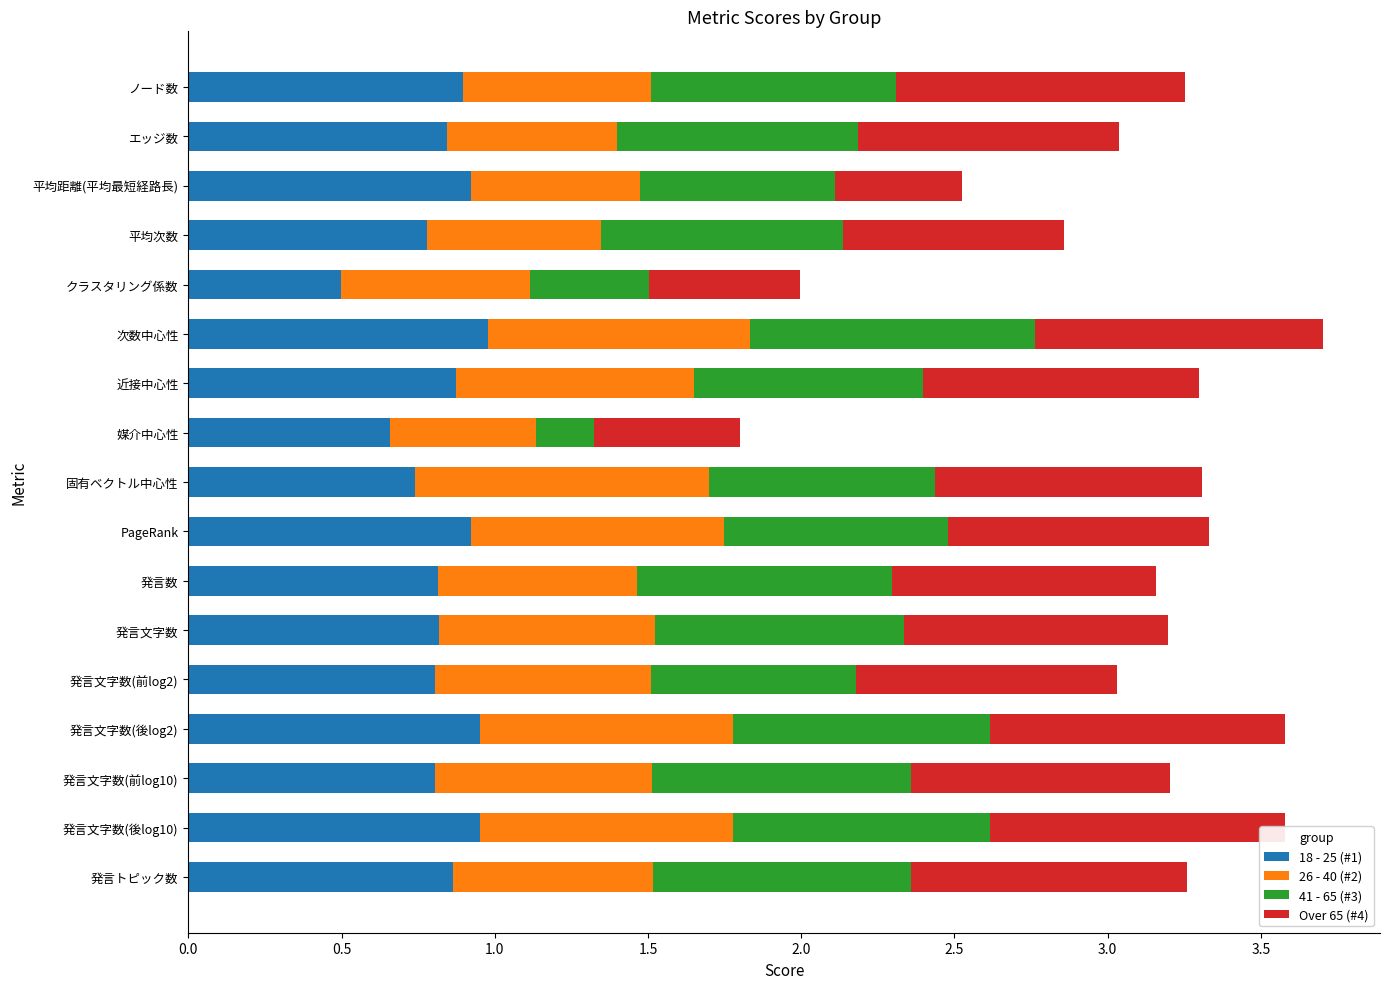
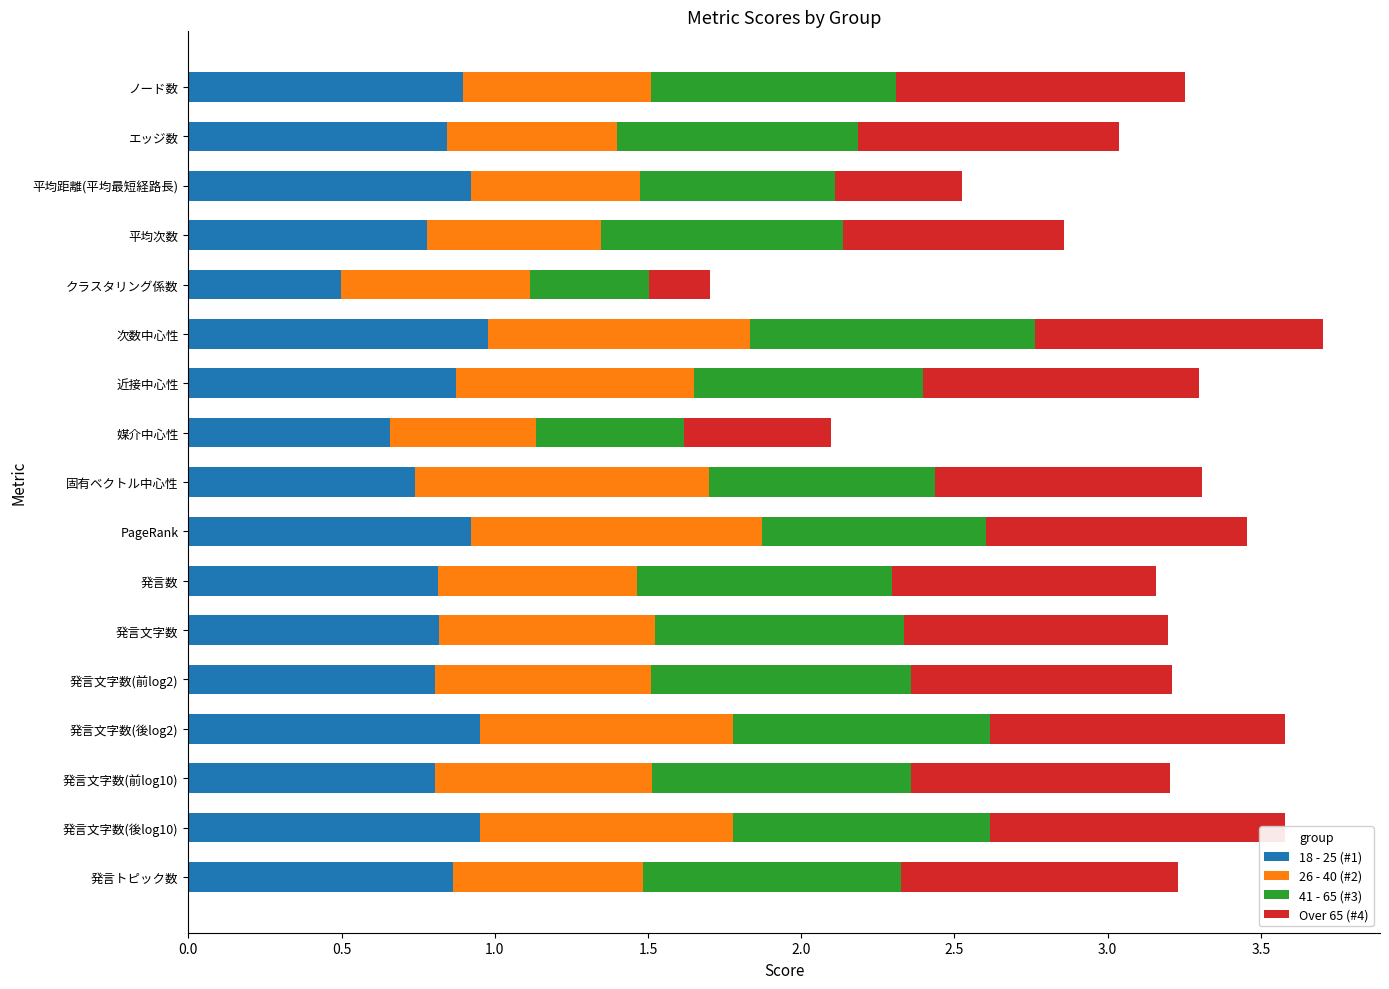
Over 65 (#4), クラスタリング係数: 0.49 -> 0.20
41 - 65 (#3), 媒介中心性: 0.19 -> 0.48
26 - 40 (#2), PageRank: 0.83 -> 0.95
41 - 65 (#3), 発言文字数(前log2): 0.67 -> 0.85
26 - 40 (#2), 発言トピック数: 0.65 -> 0.62
